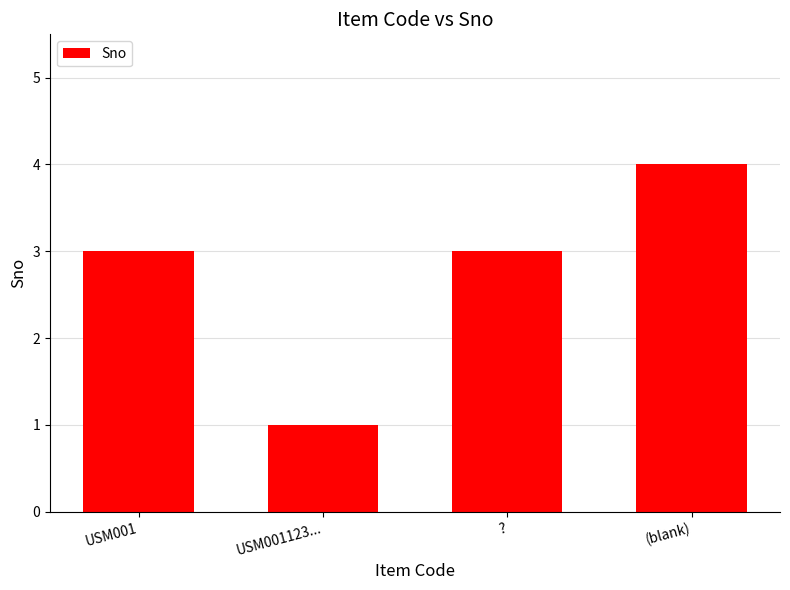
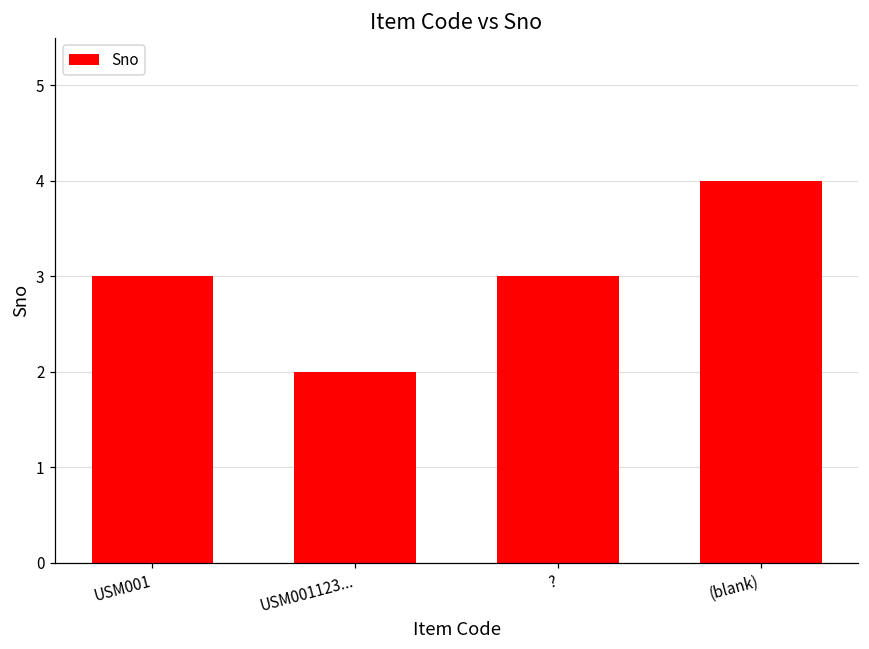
USM001123...: 1 -> 2
